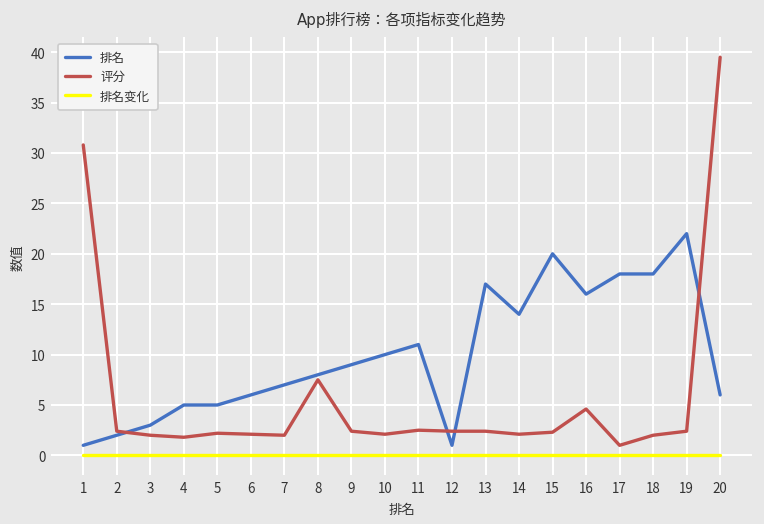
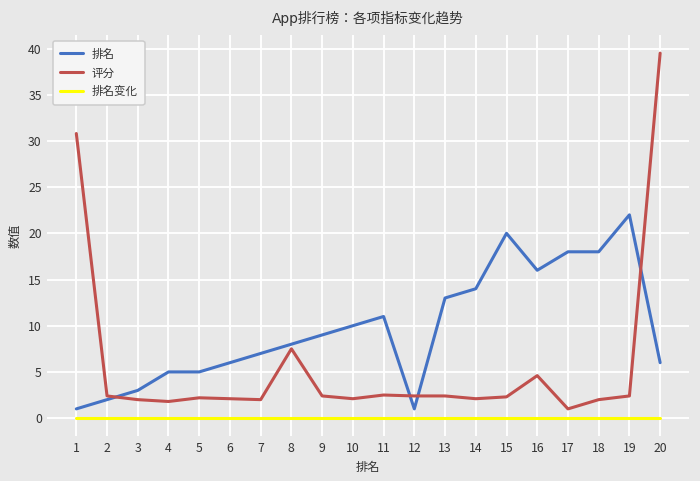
排名, 13: 17 -> 13
